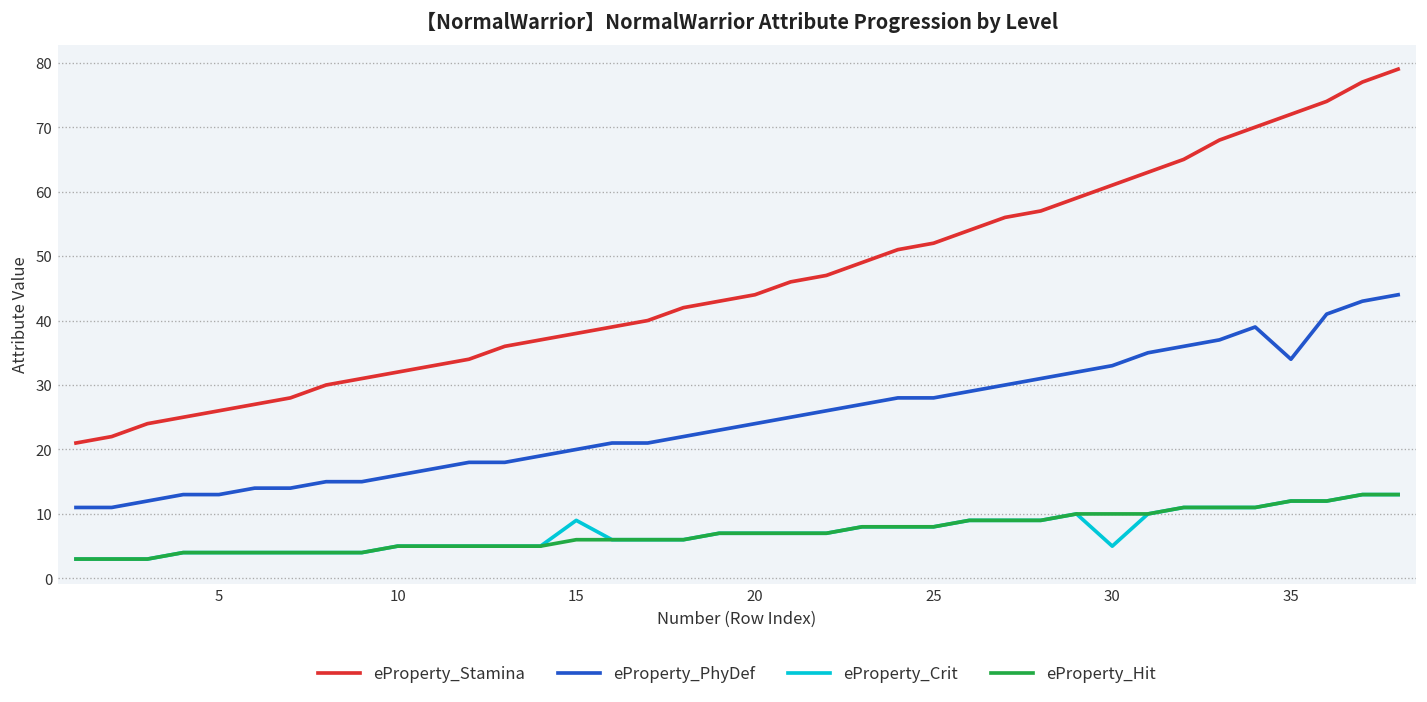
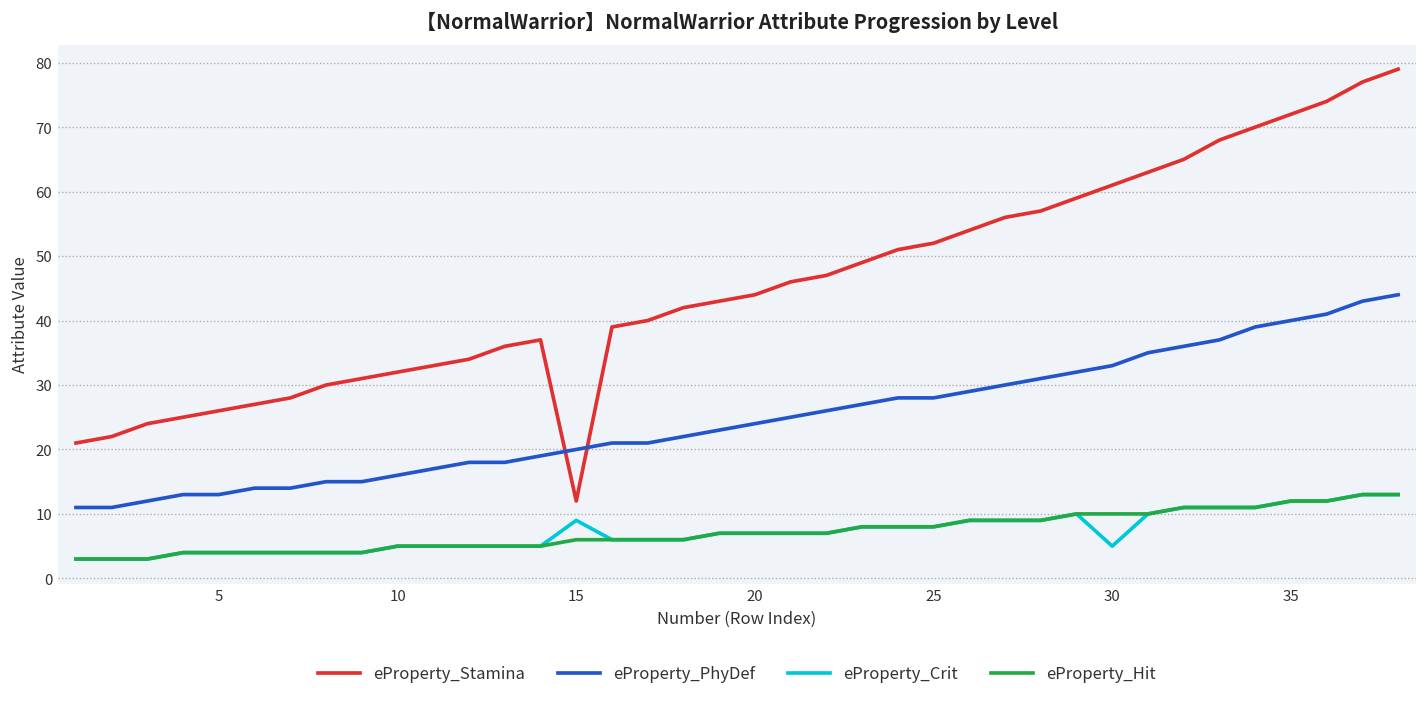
eProperty_Stamina, 15: 38 -> 12
eProperty_PhyDef, 35: 34 -> 40
